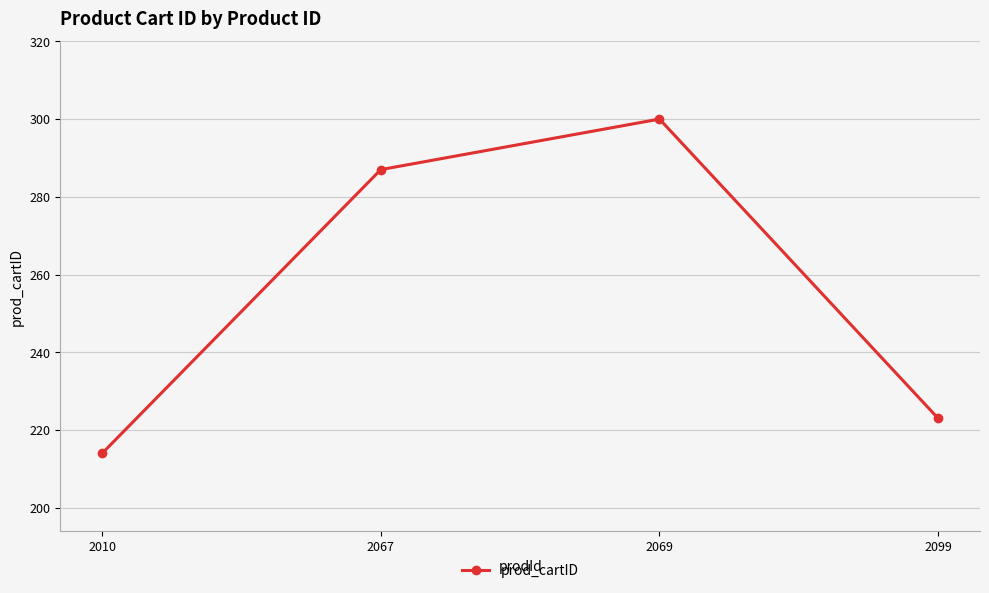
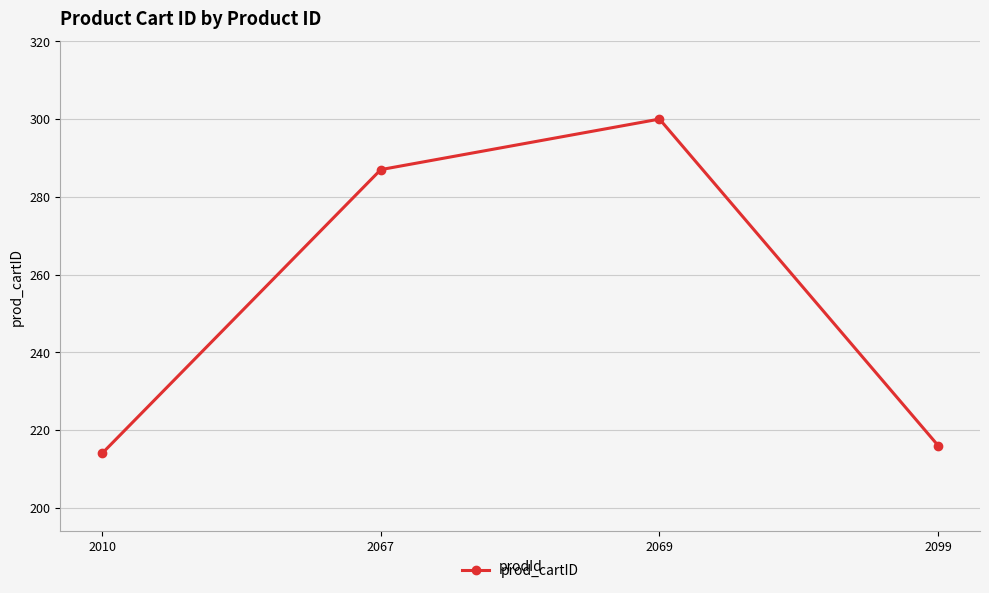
2099: 223 -> 216
